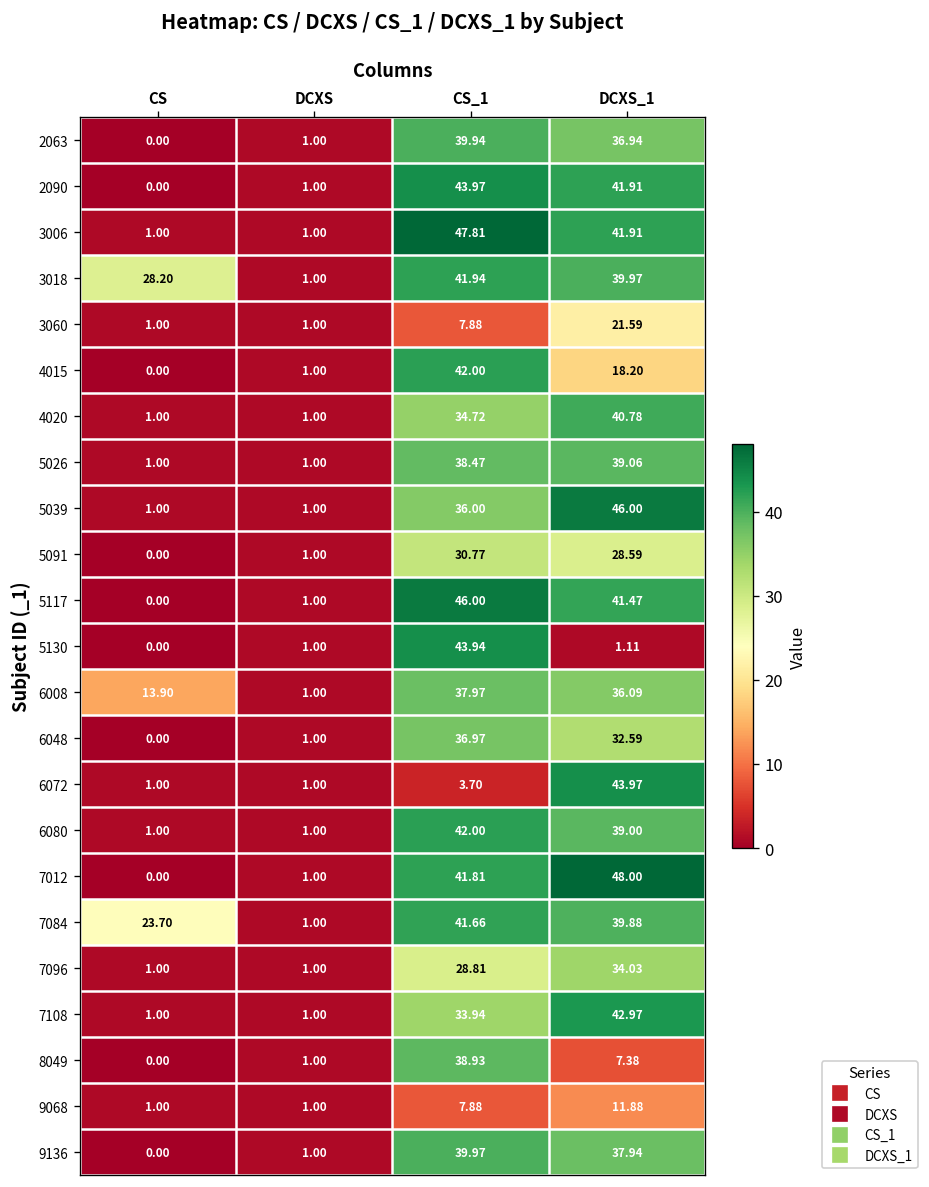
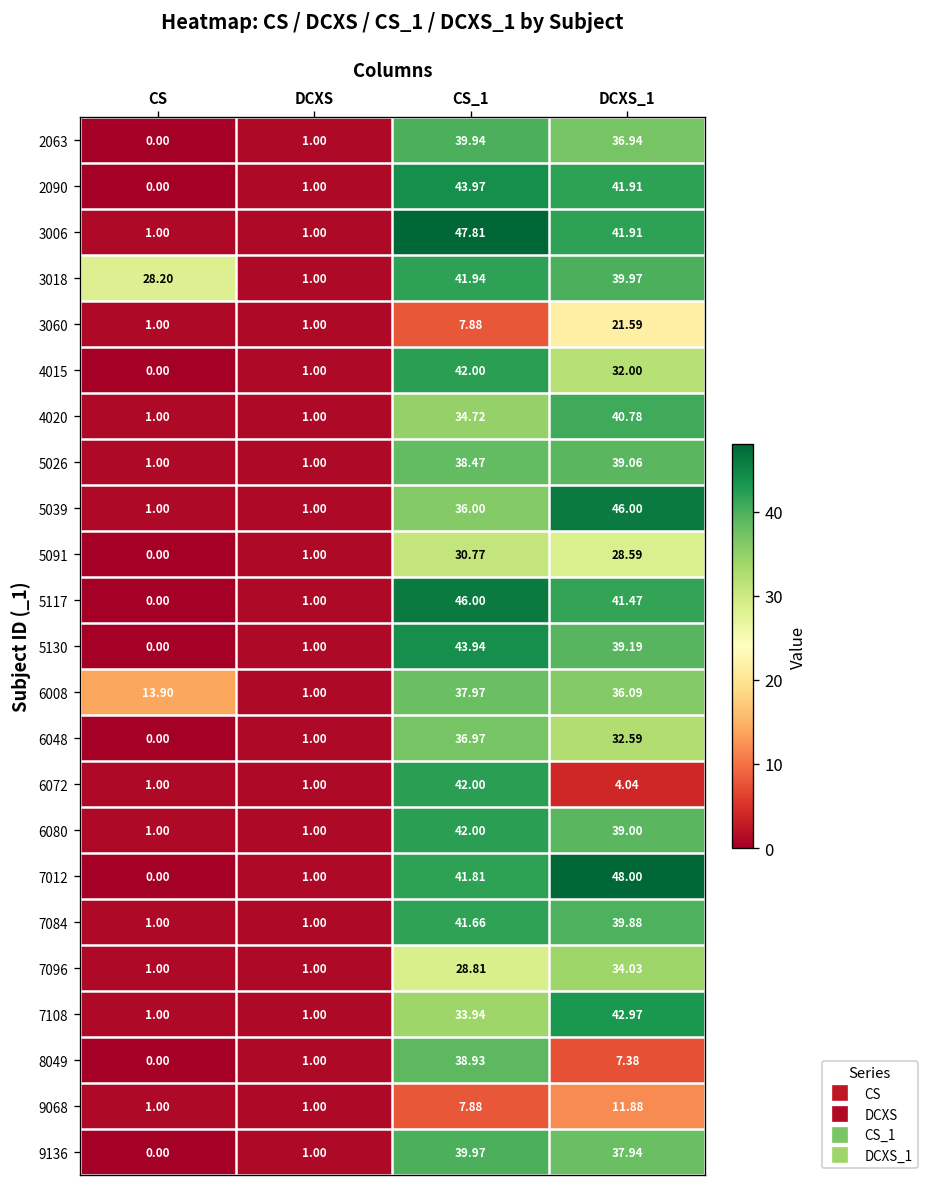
4015, DCXS_1: 18.20 -> 32.00
5130, DCXS_1: 1.11 -> 39.19
6072, CS_1: 3.70 -> 42.00
6072, DCXS_1: 43.97 -> 4.04
7084, CS: 23.70 -> 1.00
